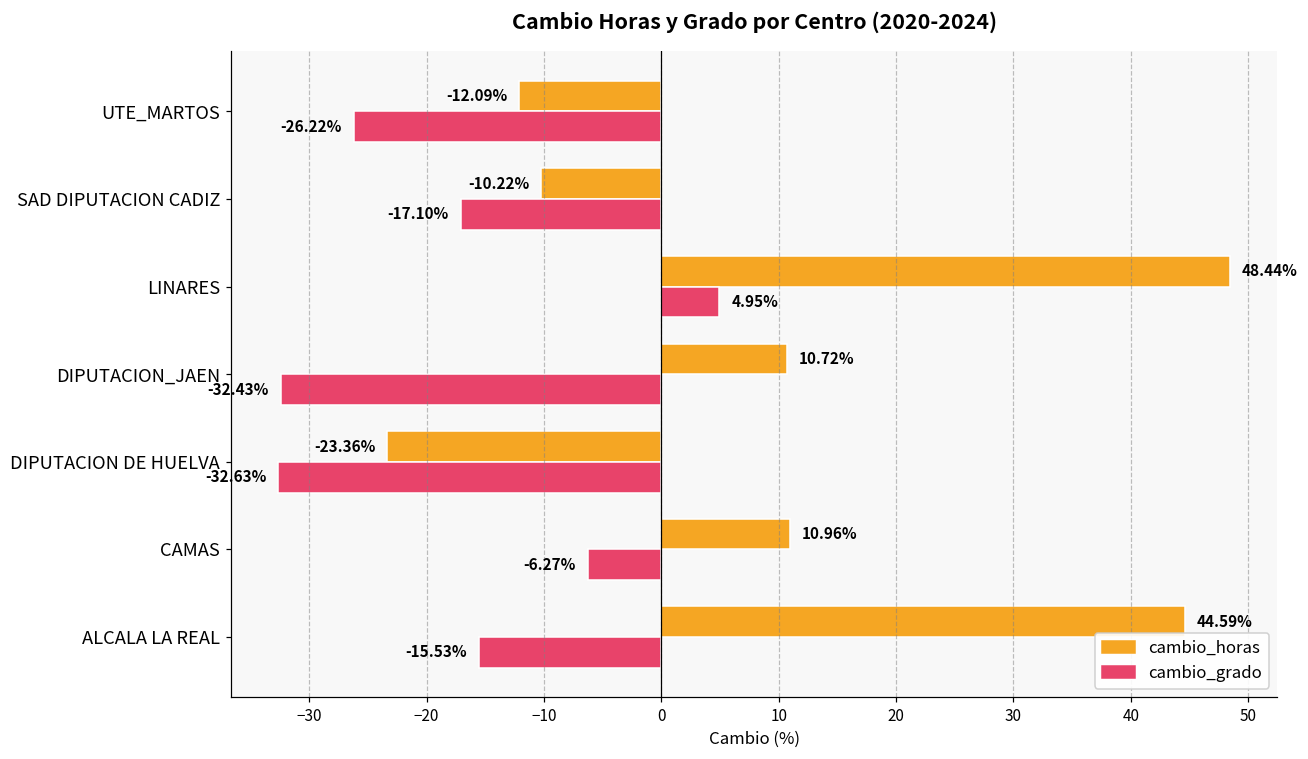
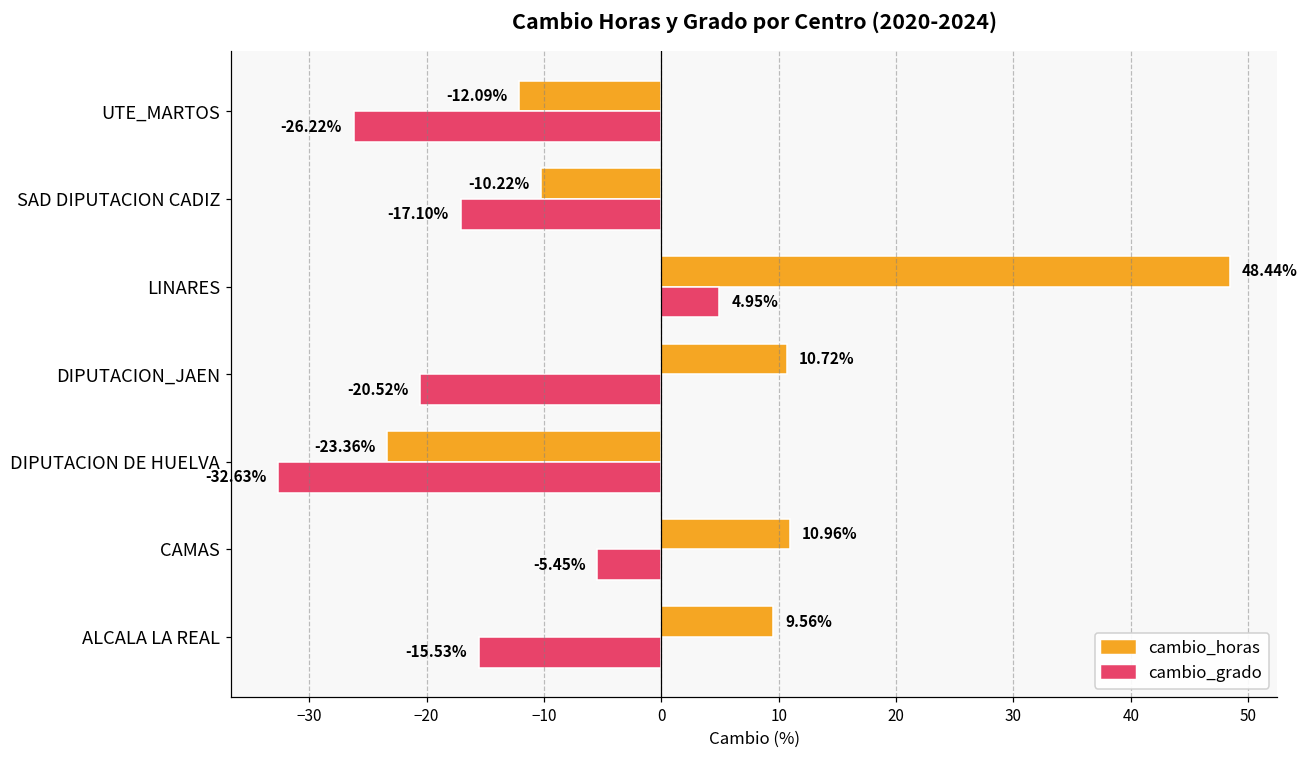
cambio_grado, DIPUTACION_JAEN: -32.43% -> -20.52%
cambio_grado, CAMAS: -6.27% -> -5.45%
cambio_horas, ALCALA LA REAL: 44.59% -> 9.56%
